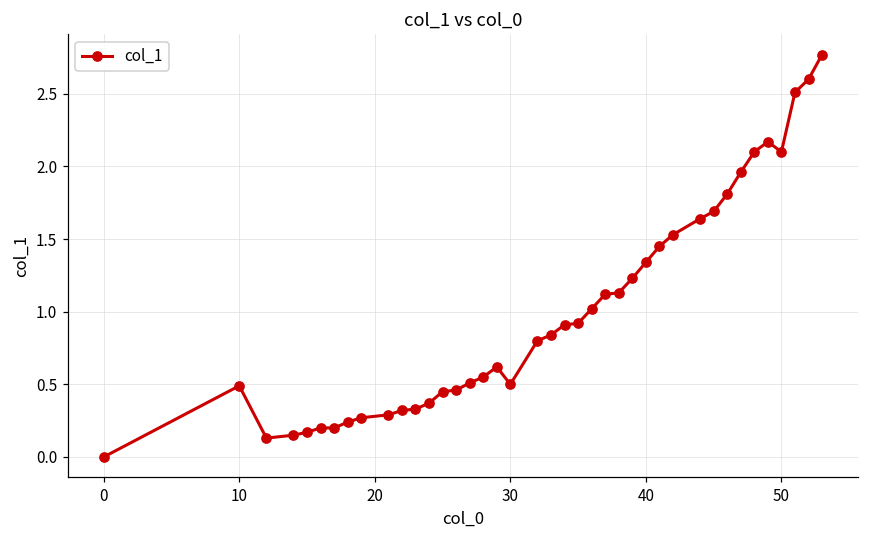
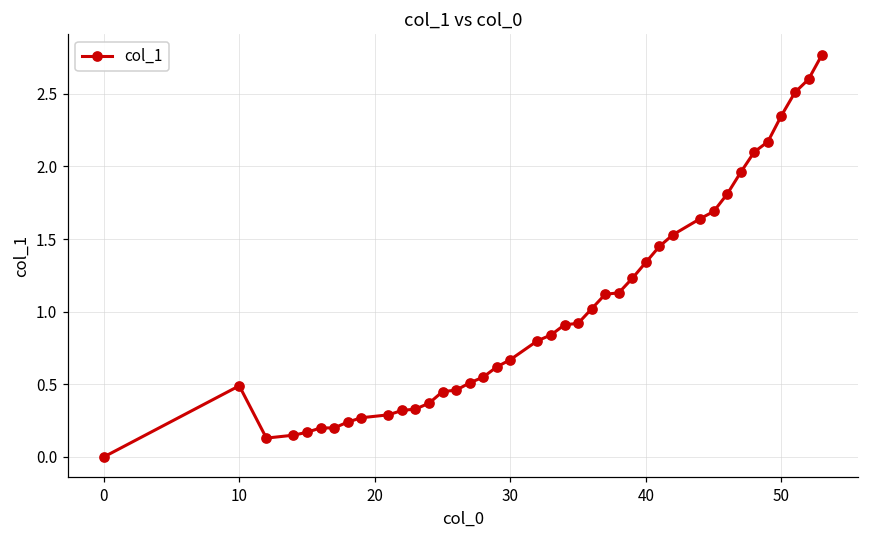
30: 0.50 -> 0.67
50: 2.10 -> 2.35
